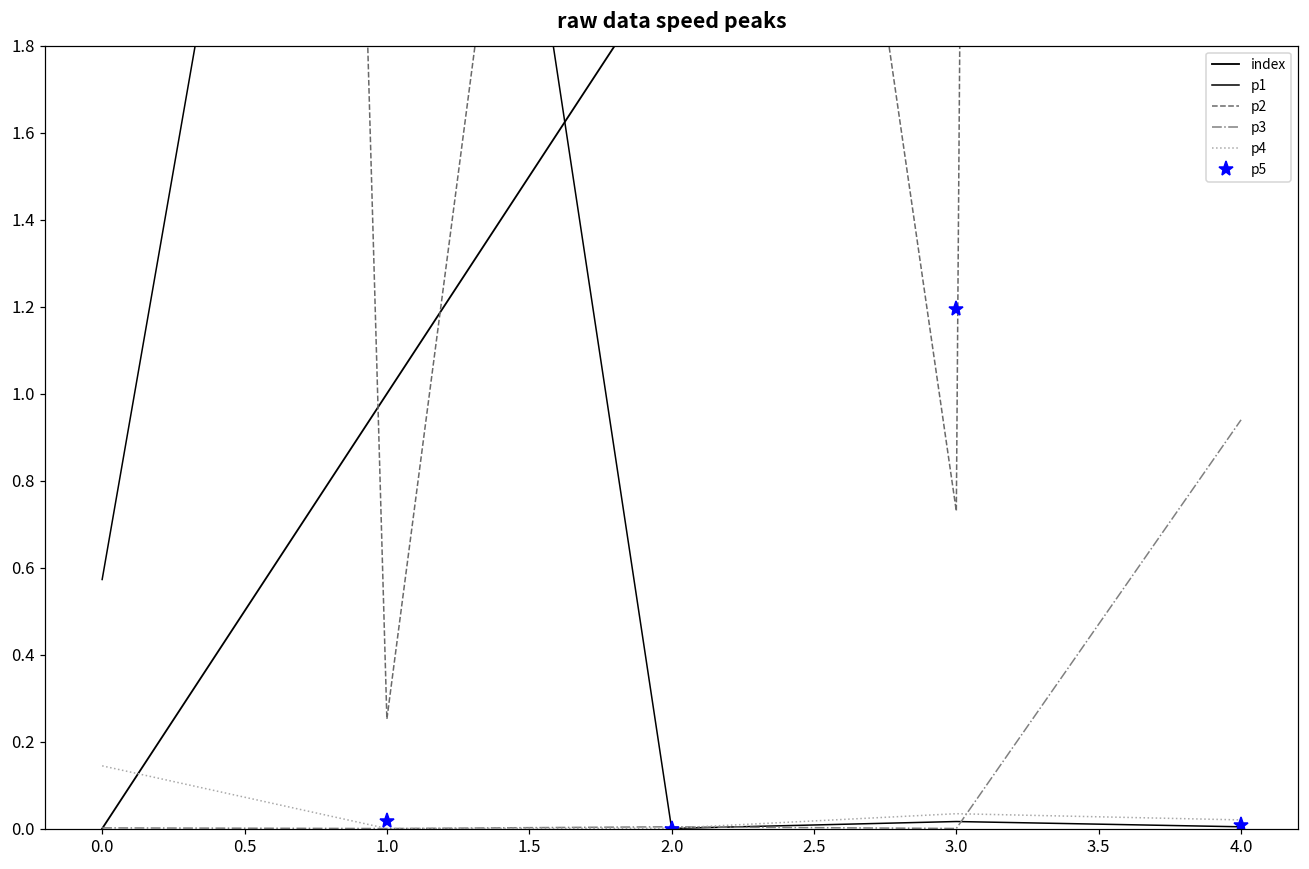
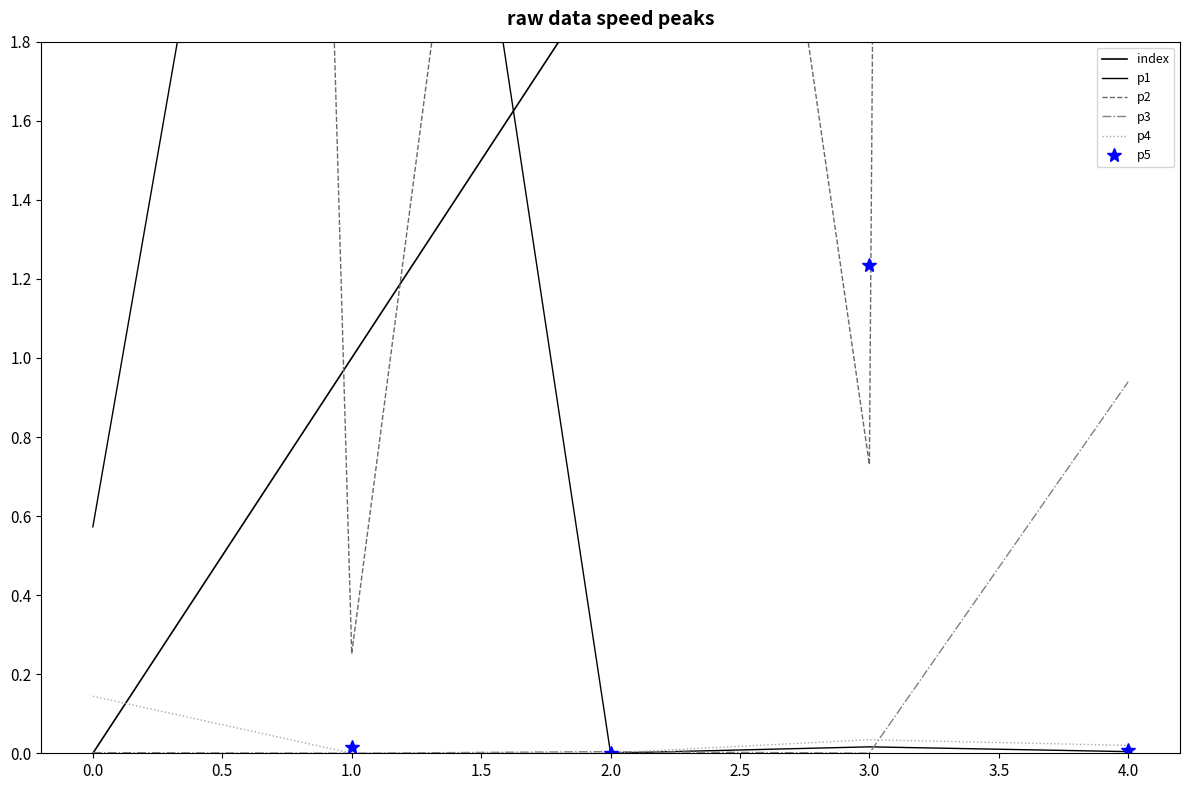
p5, 3.0: 1.19 -> 1.24
